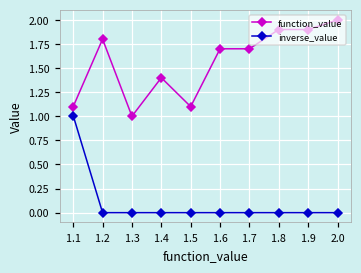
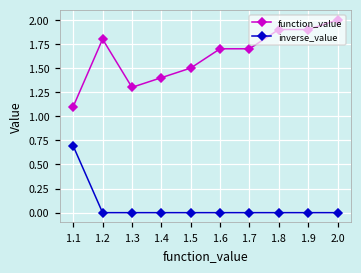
inverse_value, 1.1: 1.0 -> 0.7
function_value, 1.3: 1.0 -> 1.3
function_value, 1.5: 1.1 -> 1.5
